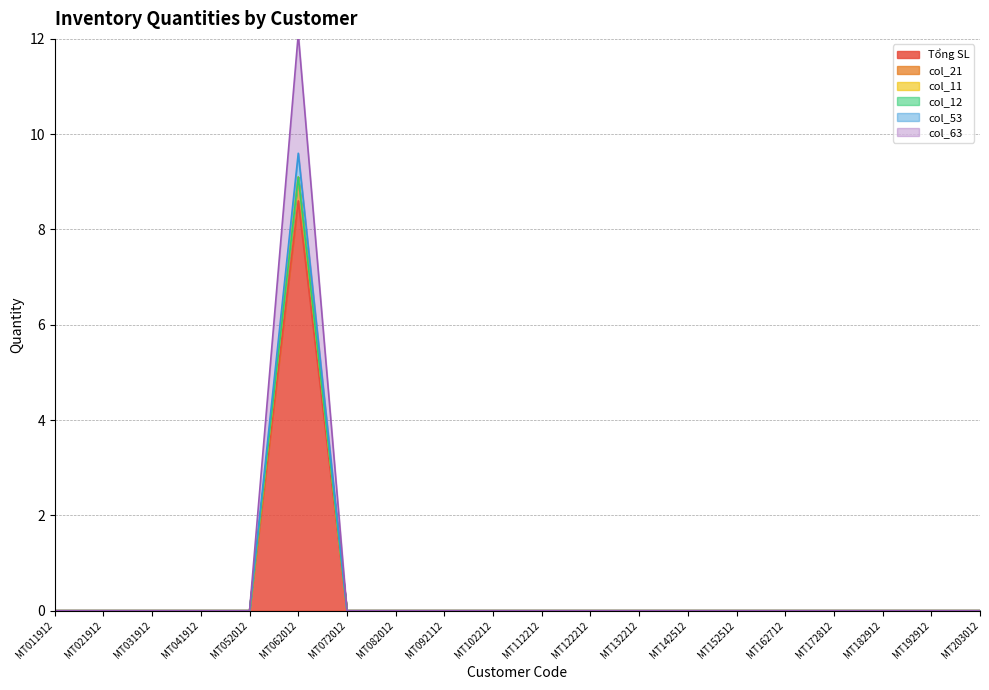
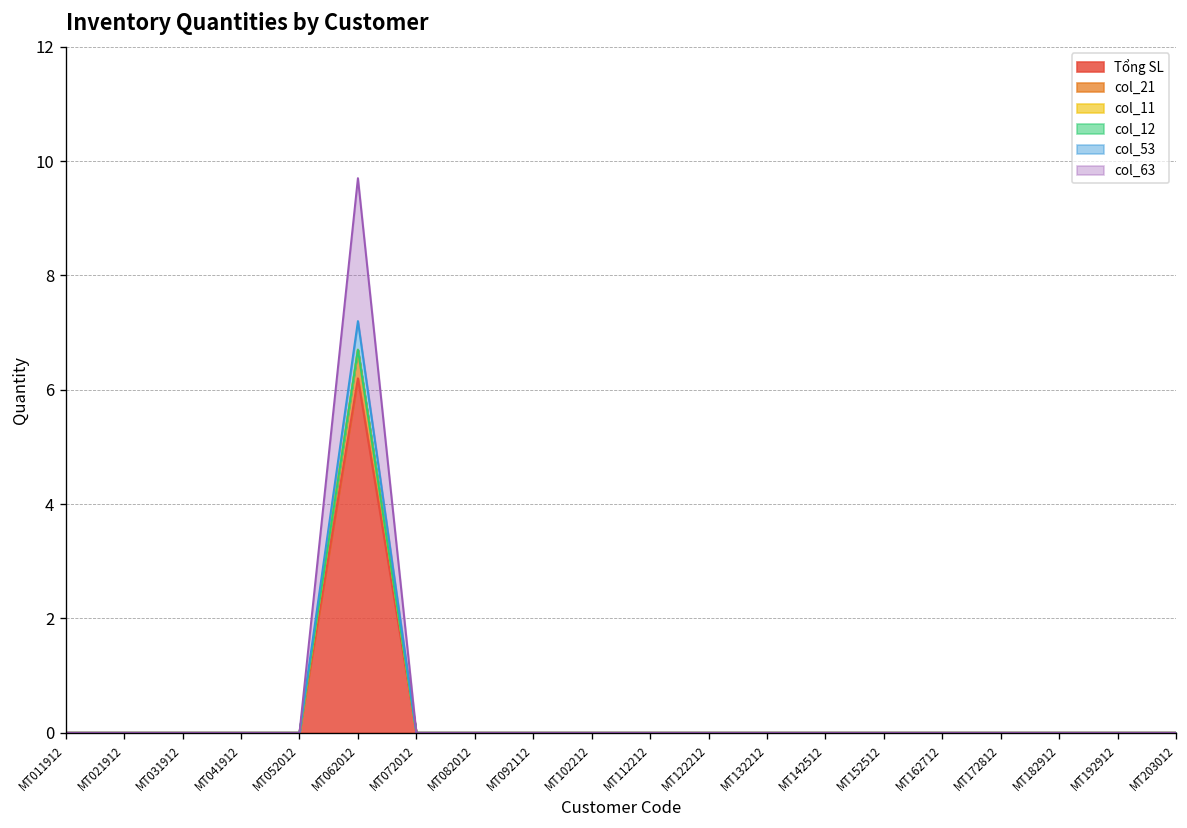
Tổng SL, MT062012: 8.6 -> 6.2
